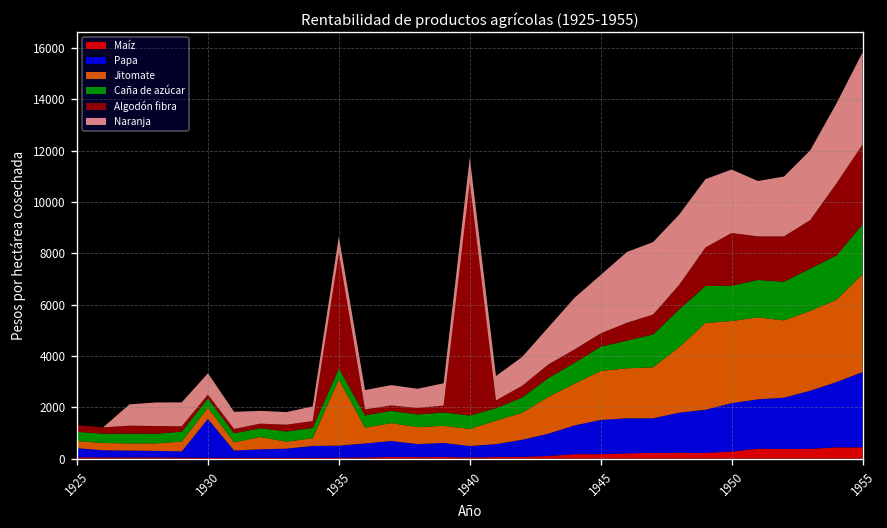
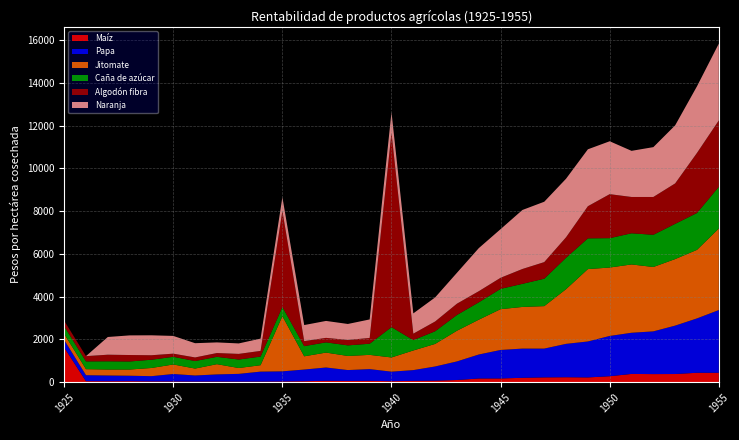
Maíz, 1925: 100 -> 1600
Papa, 1930: 1500 -> 300
Caña de azúcar, 1940: 500 -> 1400
